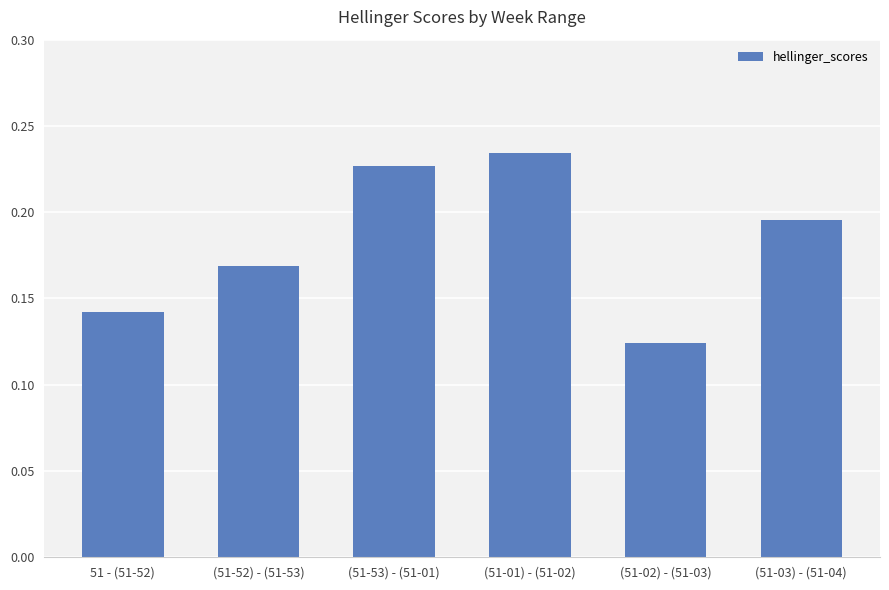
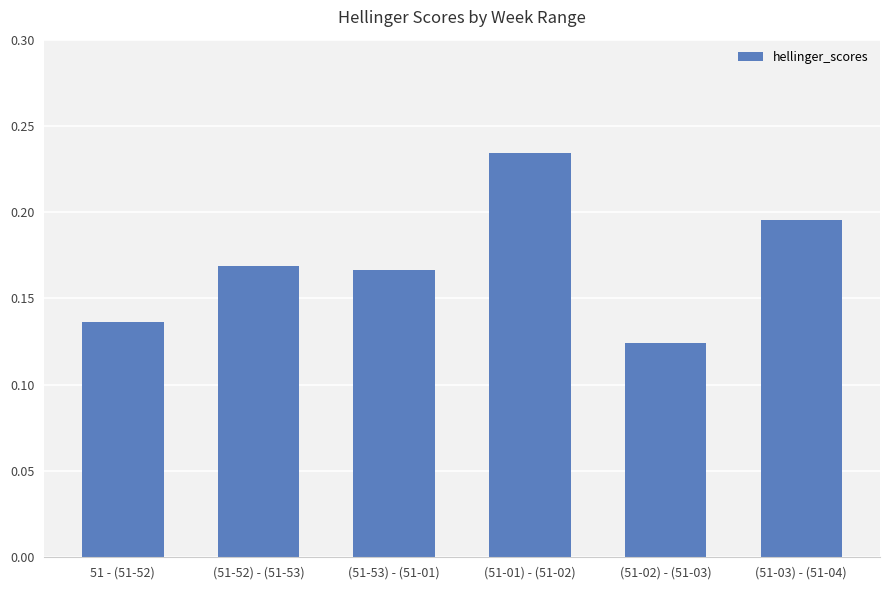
51 - (51-52): 0.142 -> 0.136
(51-53) - (51-01): 0.227 -> 0.167
